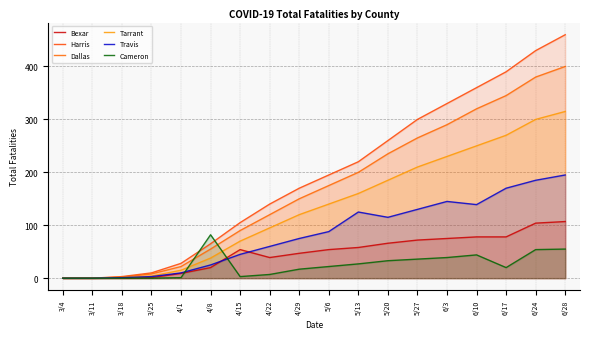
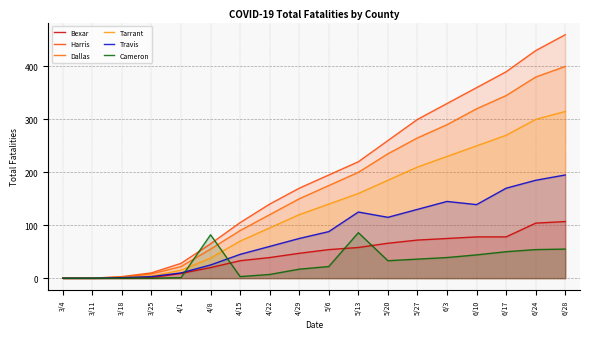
Bexar, 4/15: 50 -> 30
Cameron, 5/13: 30 -> 90
Cameron, 6/17: 20 -> 50
